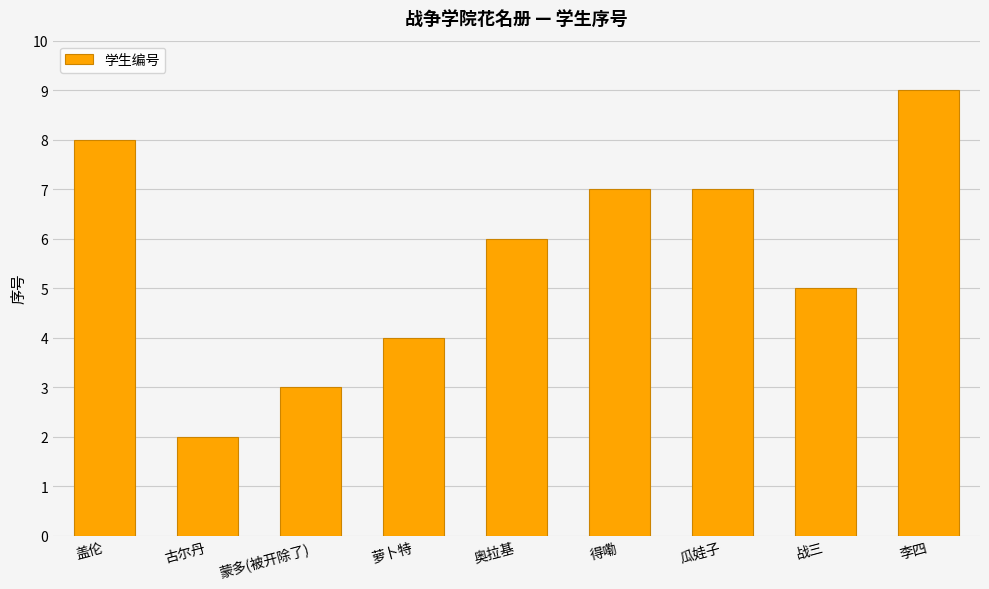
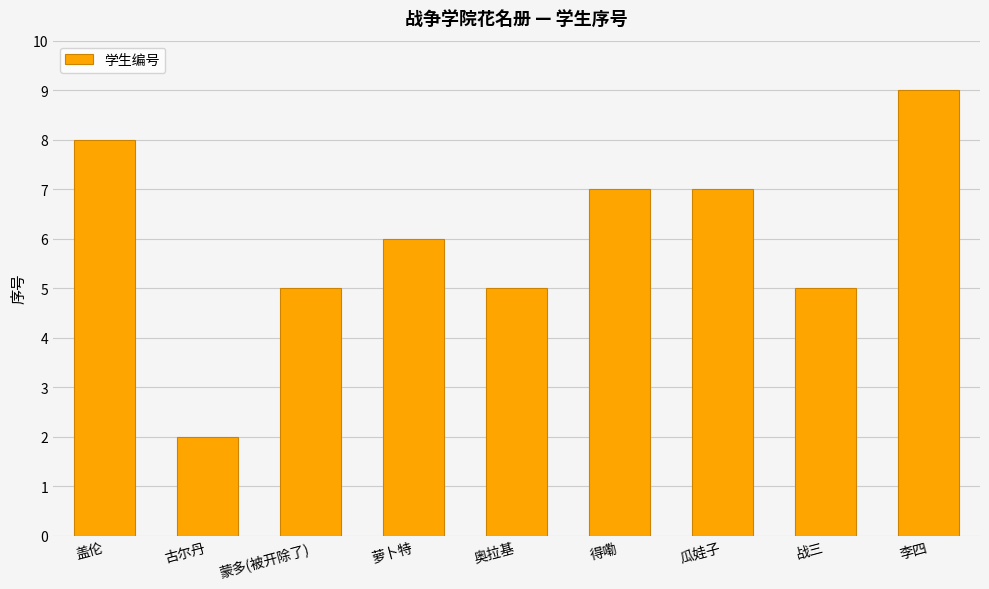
蒙多(被开除了): 3 -> 5
萝卜特: 4 -> 6
奥拉基: 6 -> 5
